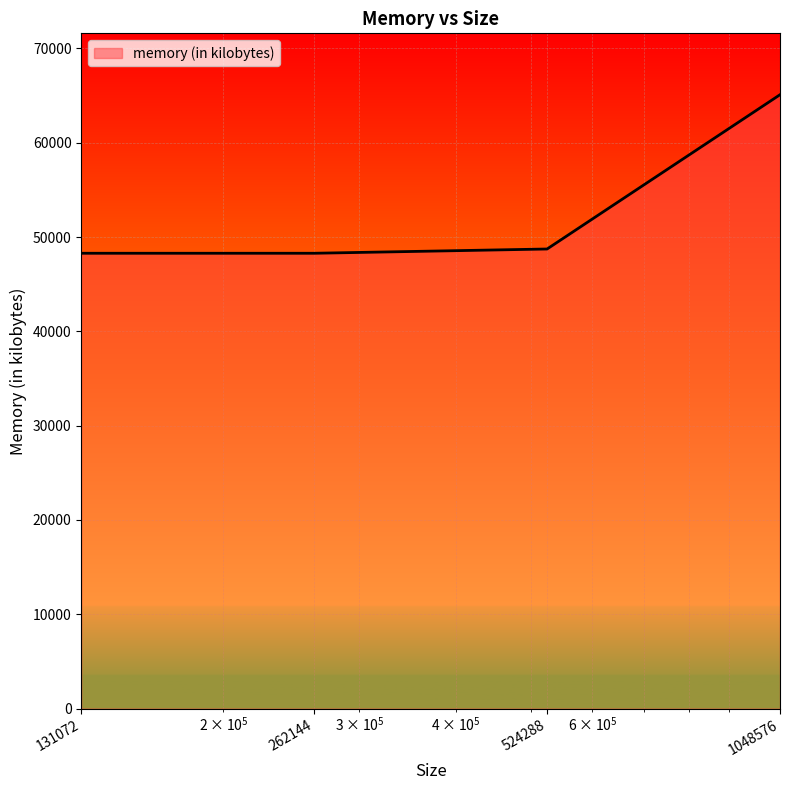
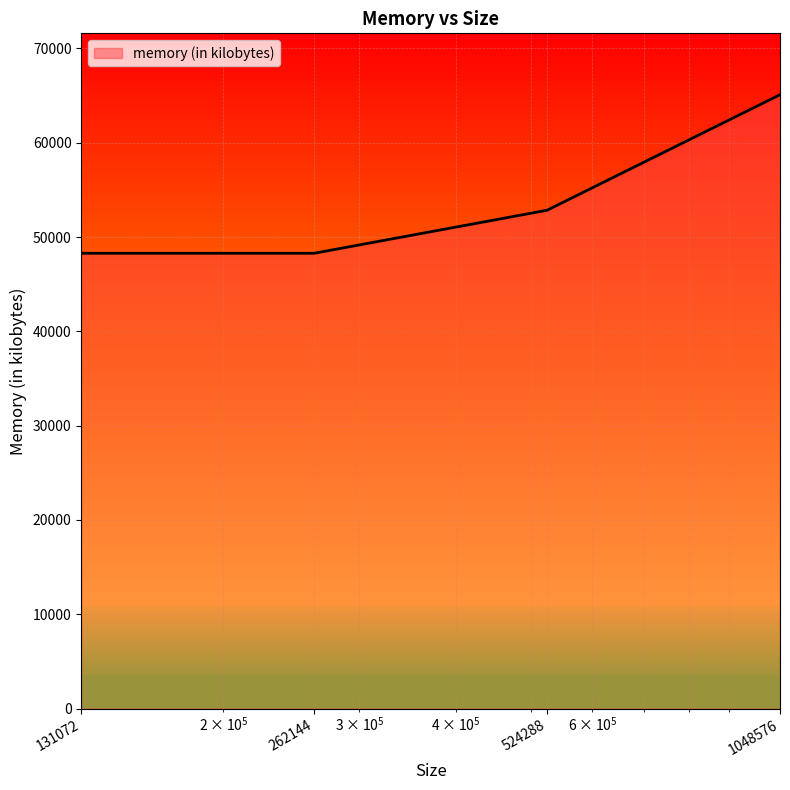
524288: 49000 -> 53000
